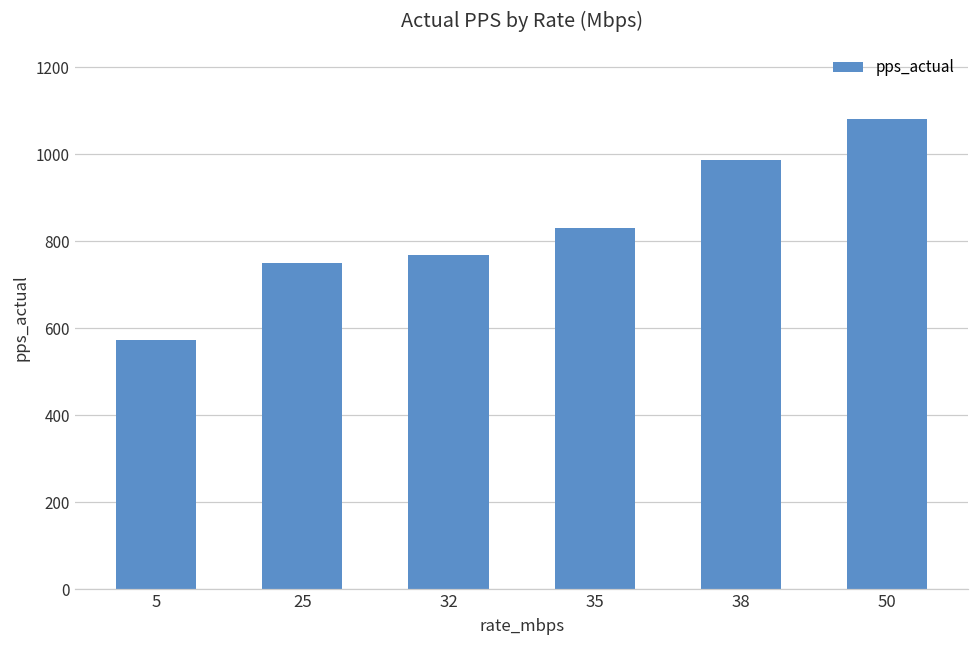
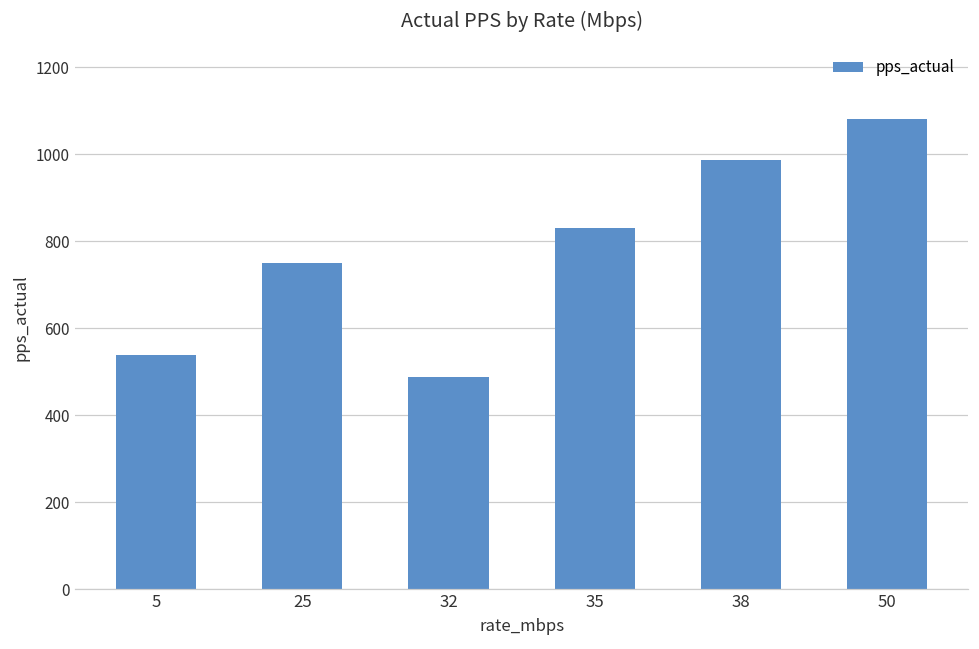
5: 570 -> 540
32: 770 -> 490
